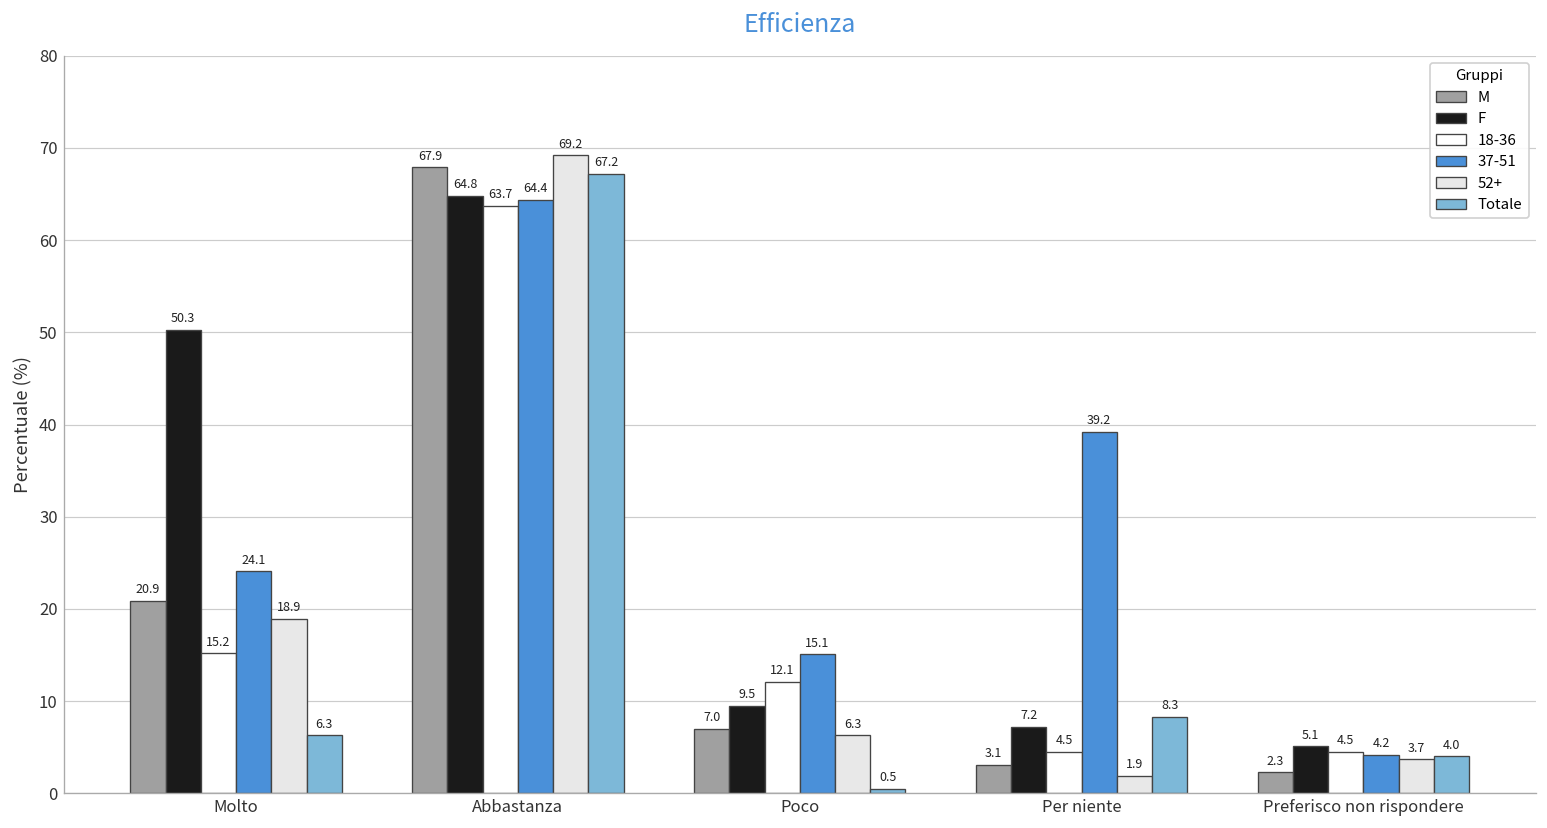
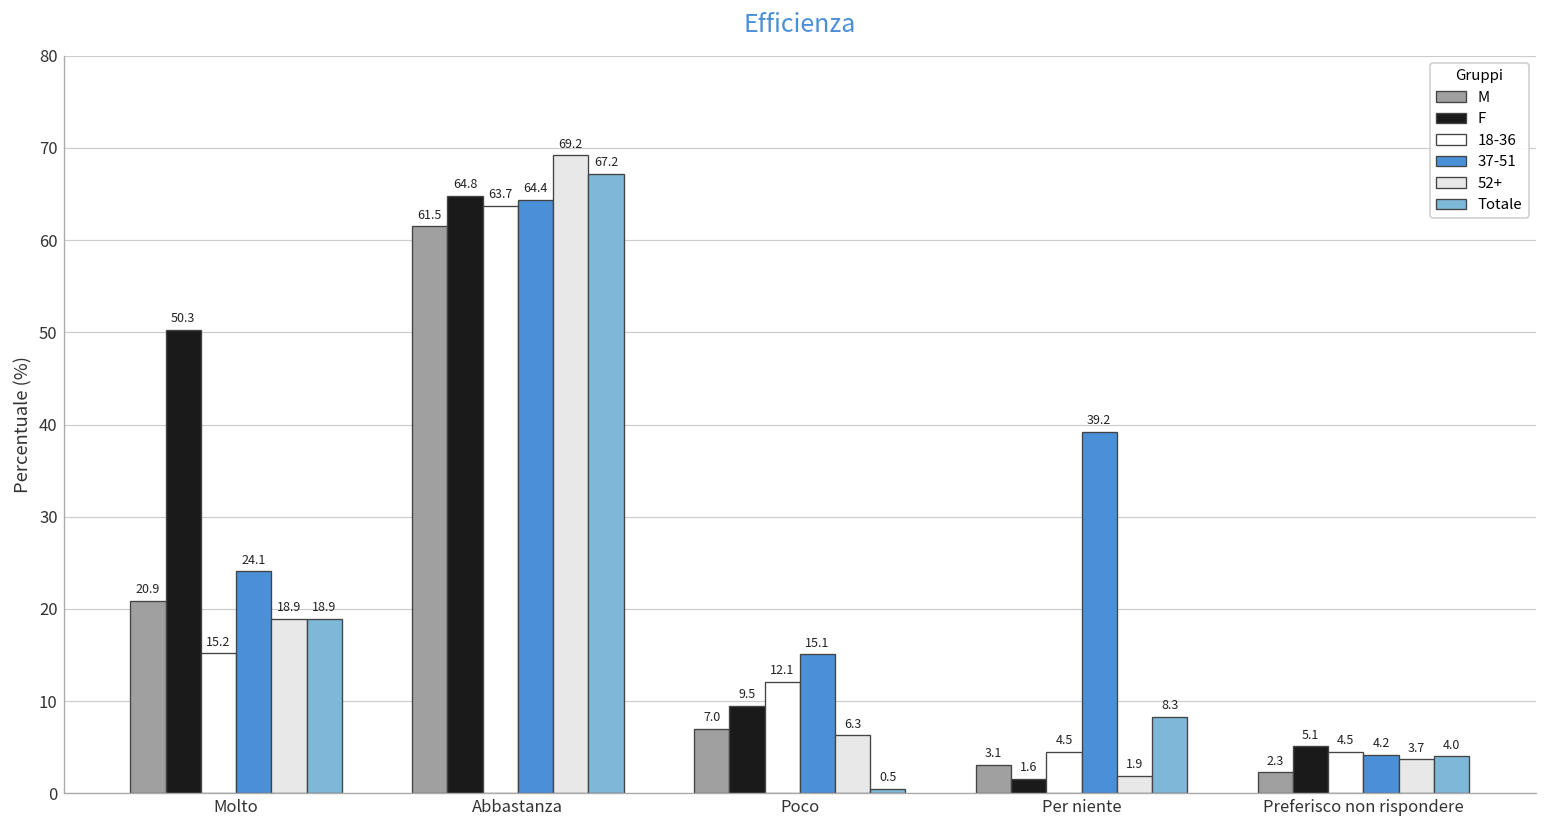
Totale, Molto: 6.3 -> 18.9
M, Abbastanza: 67.9 -> 61.5
F, Per niente: 7.2 -> 1.6
